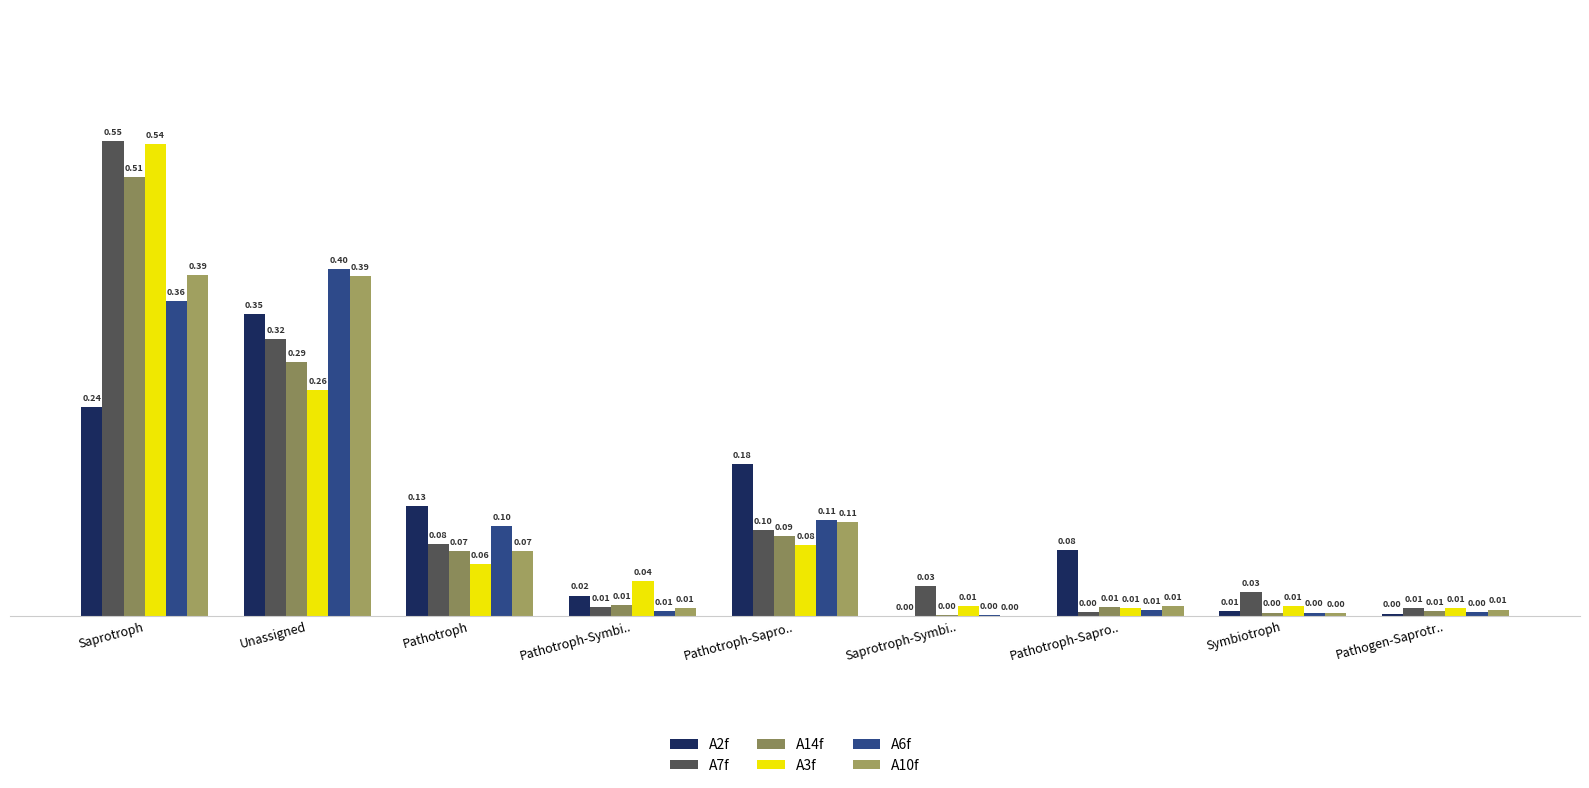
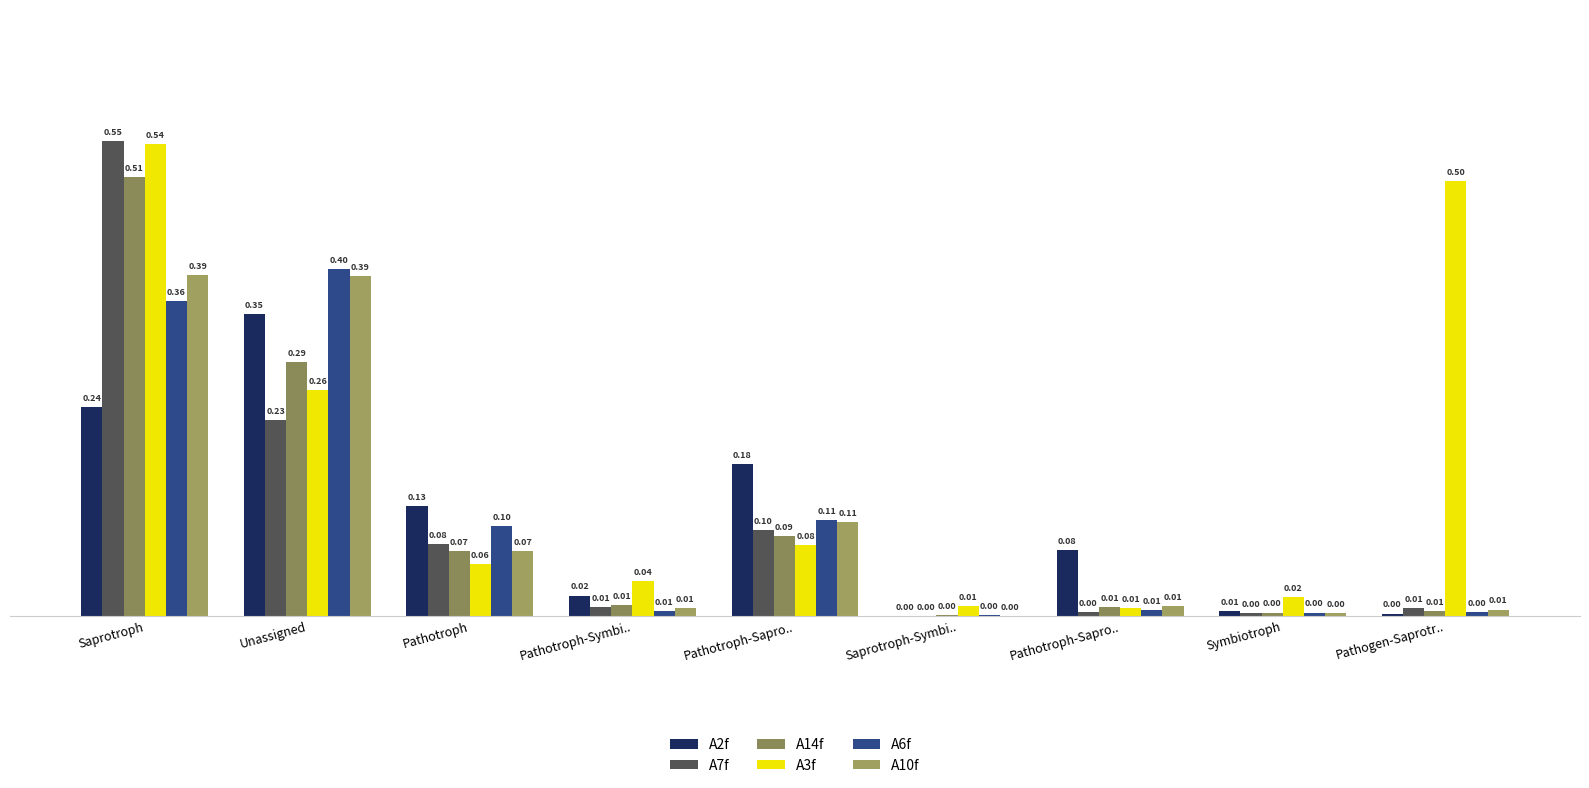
A7f, Unassigned: 0.32 -> 0.23
A7f, Saprotroph-Symbi..: 0.03 -> 0.00
A7f, Symbiotroph: 0.03 -> 0.00
A3f, Symbiotroph: 0.01 -> 0.02
A3f, Pathogen-Saprotr..: 0.01 -> 0.50
